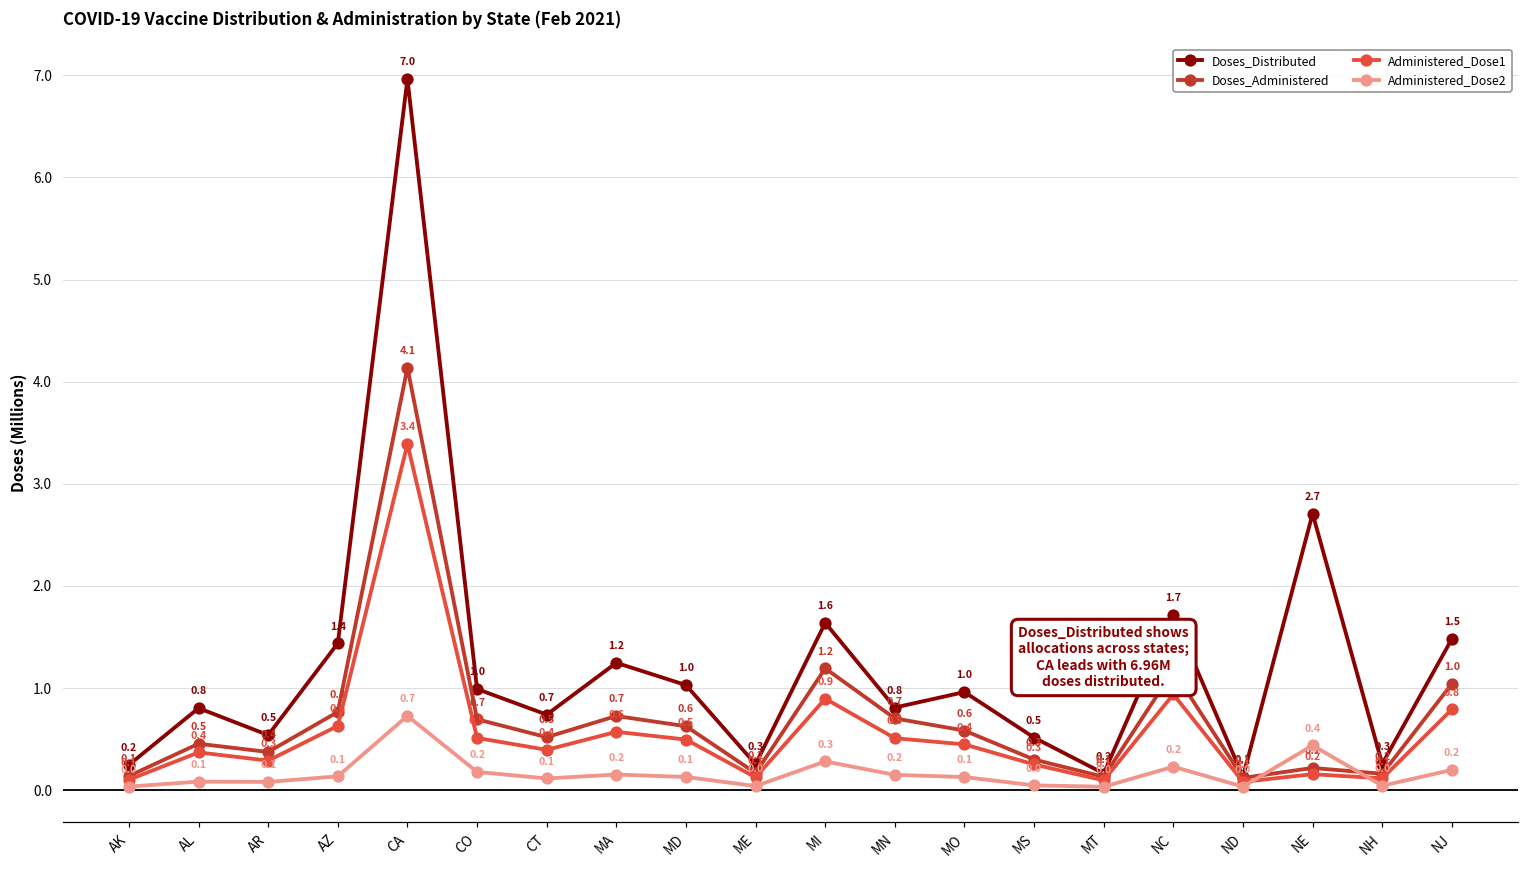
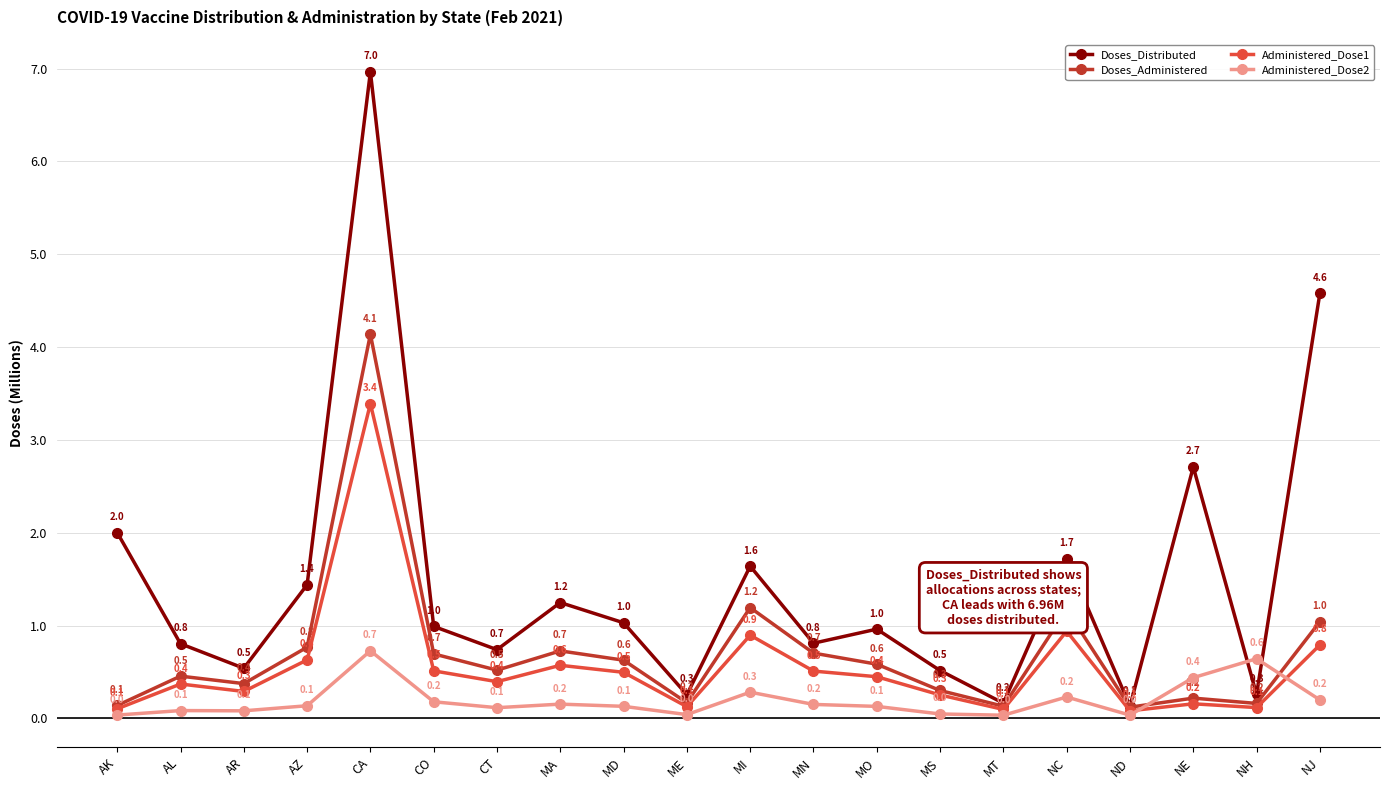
Doses_Distributed, AK: 0.2 -> 2.0
Administered_Dose2, NH: 0.0 -> 0.6
Doses_Distributed, NJ: 1.5 -> 4.6
